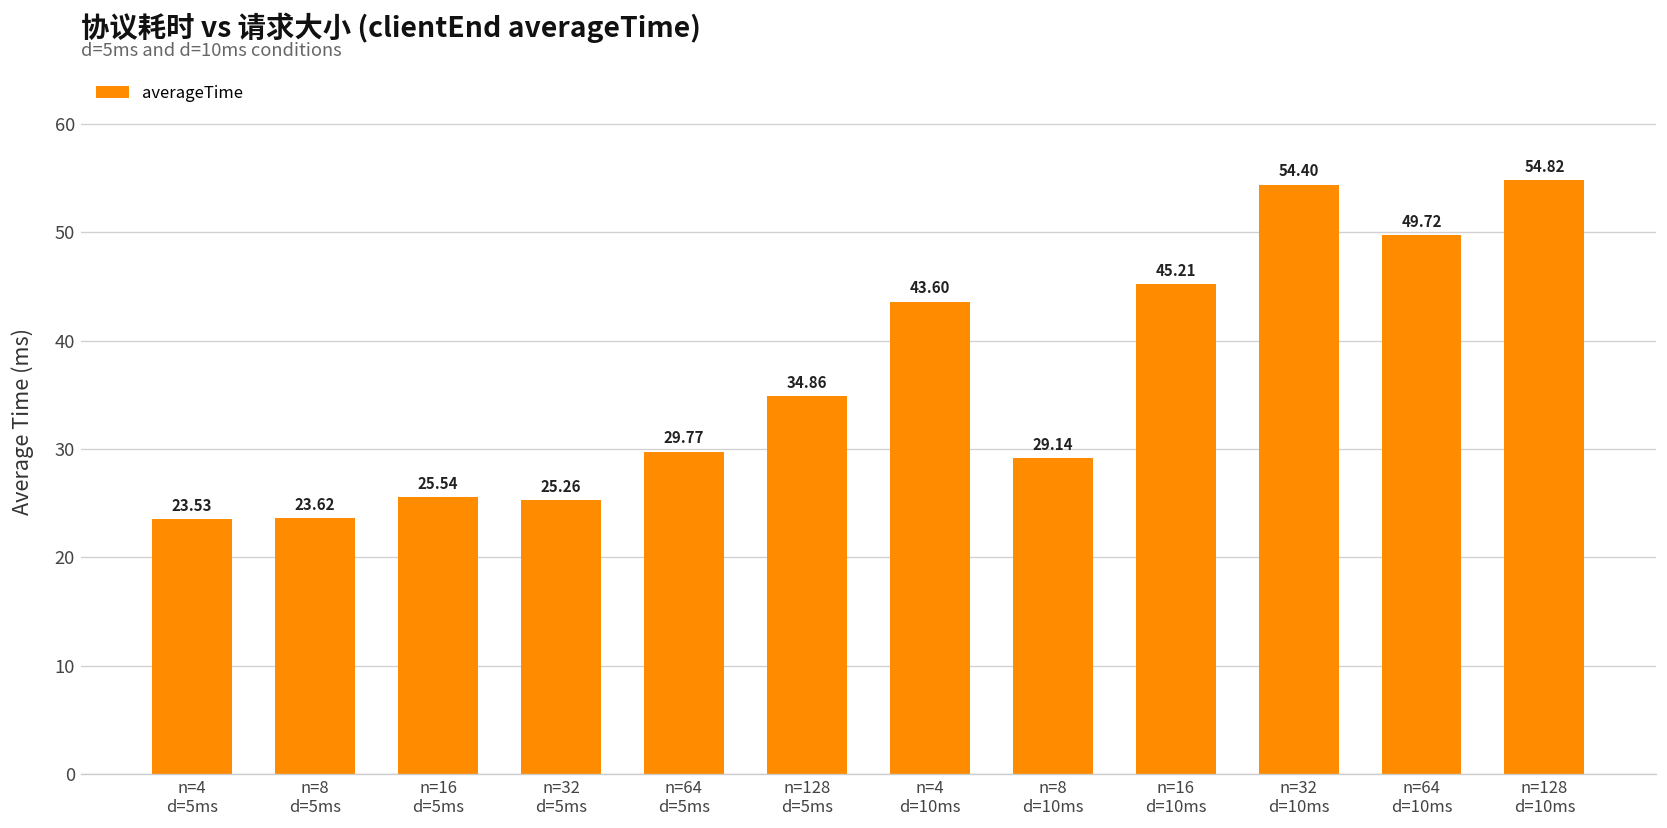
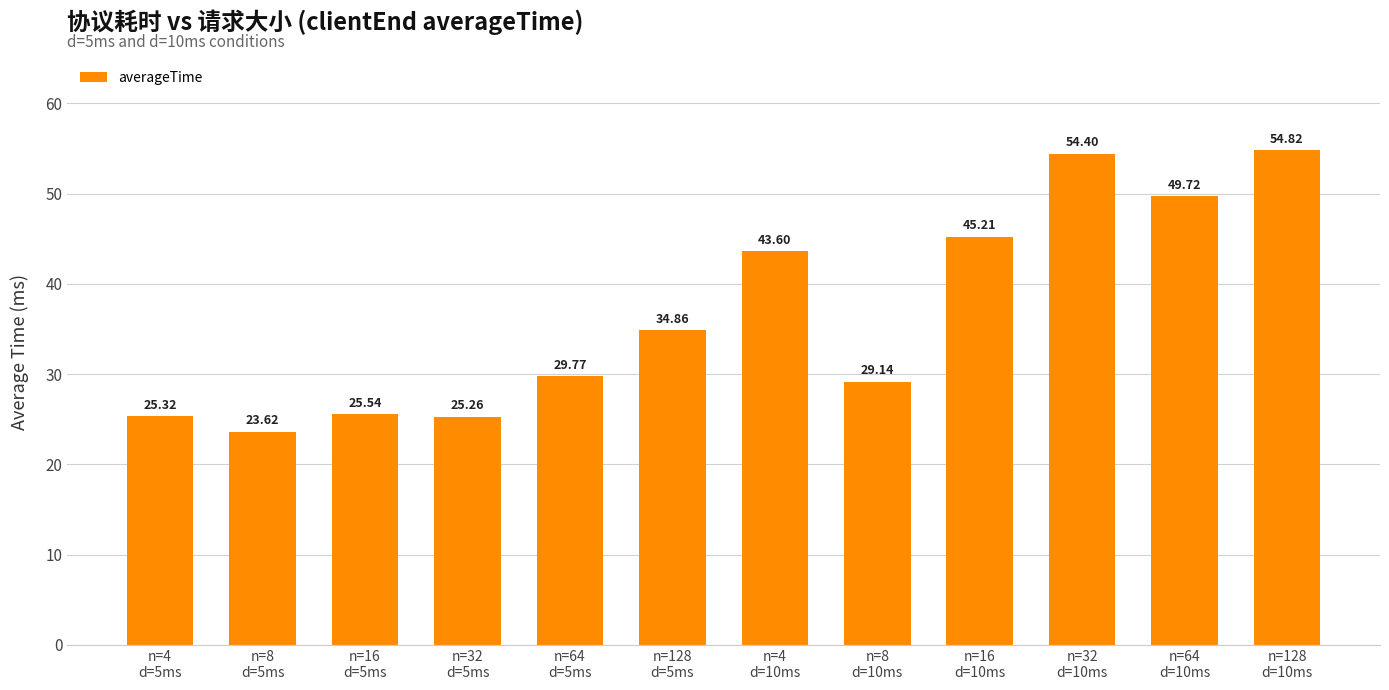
n=4 d=5ms: 23.53 -> 25.32
